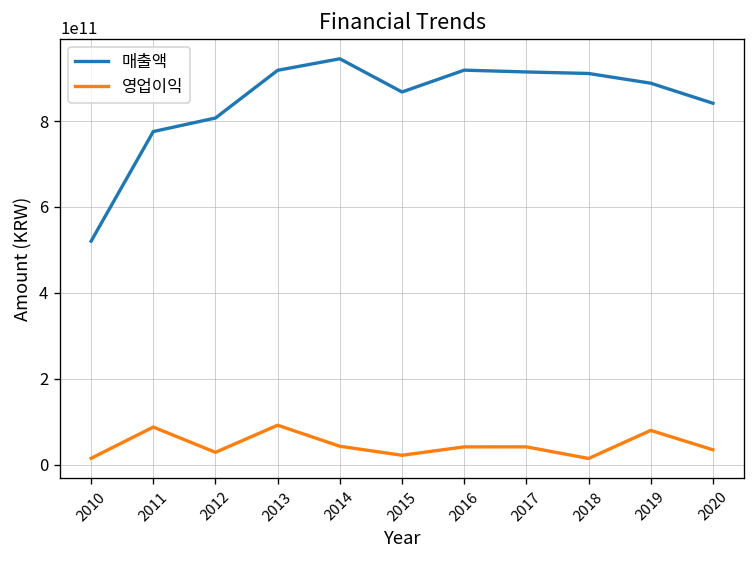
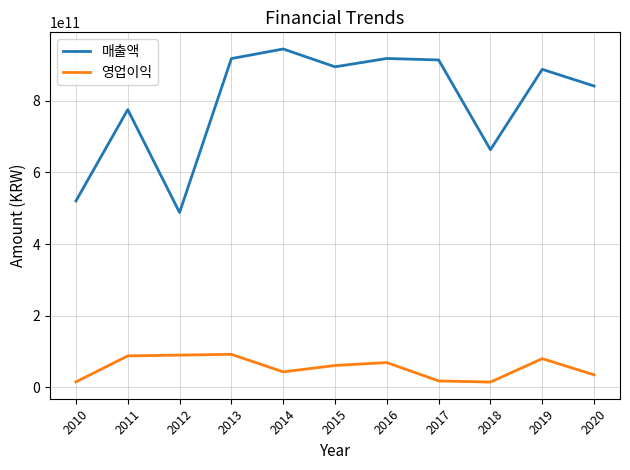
매출액, 2012: 810000000000 -> 490000000000
영업이익, 2012: 30000000000 -> 90000000000
매출액, 2015: 870000000000 -> 900000000000
영업이익, 2015: 20000000000 -> 60000000000
영업이익, 2016: 40000000000 -> 70000000000
영업이익, 2017: 40000000000 -> 20000000000
매출액, 2018: 910000000000 -> 660000000000
